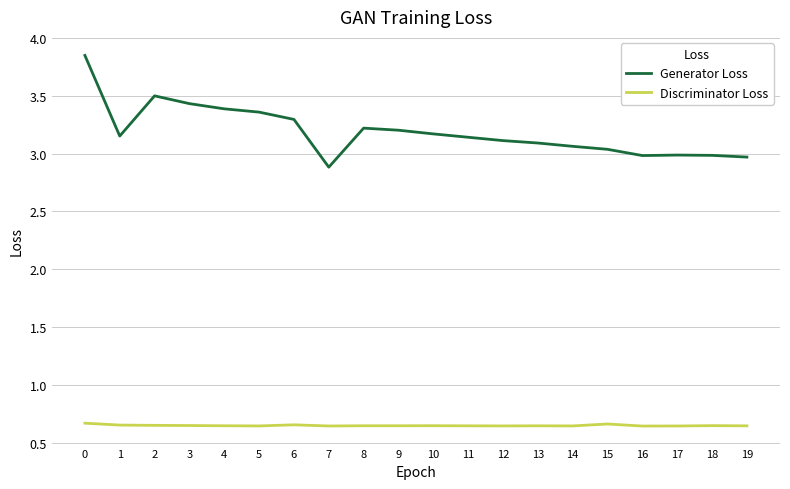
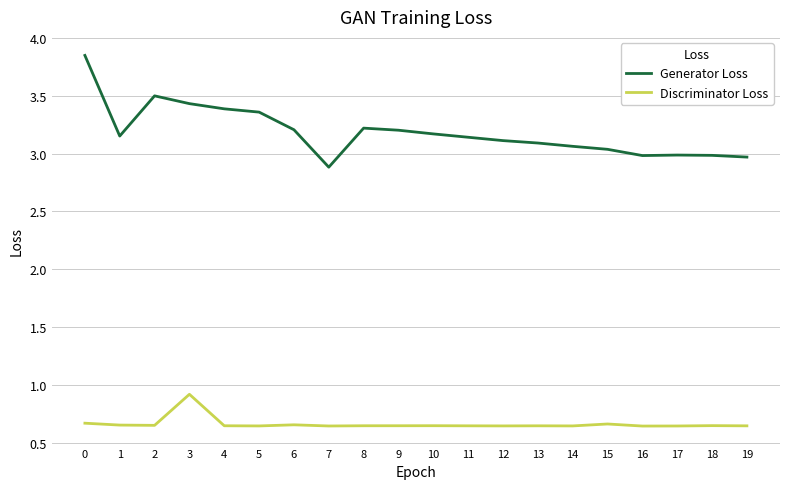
Discriminator Loss, 3: 0.65 -> 0.92
Generator Loss, 6: 3.29 -> 3.21
